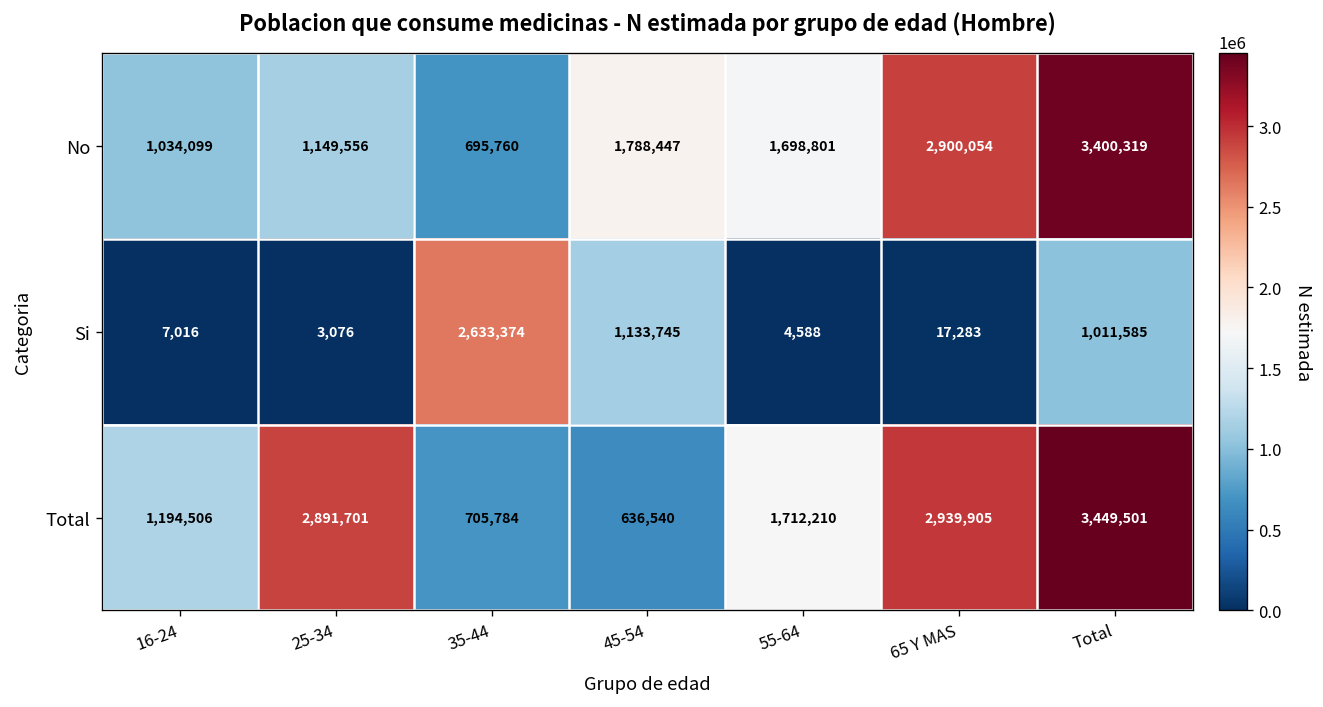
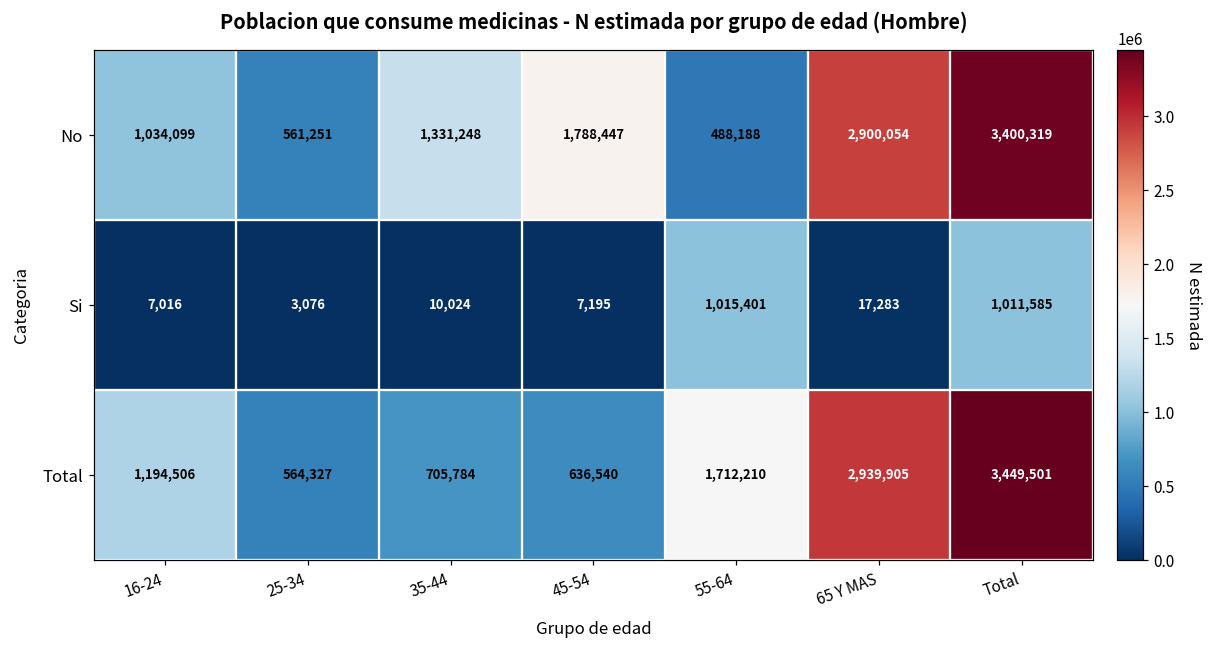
No, 25-34: 1,149,556 -> 561,251
No, 35-44: 695,760 -> 1,331,248
No, 55-64: 1,698,801 -> 488,188
Si, 35-44: 2,633,374 -> 10,024
Si, 45-54: 1,133,745 -> 7,195
Si, 55-64: 4,588 -> 1,015,401
Total, 25-34: 2,891,701 -> 564,327
